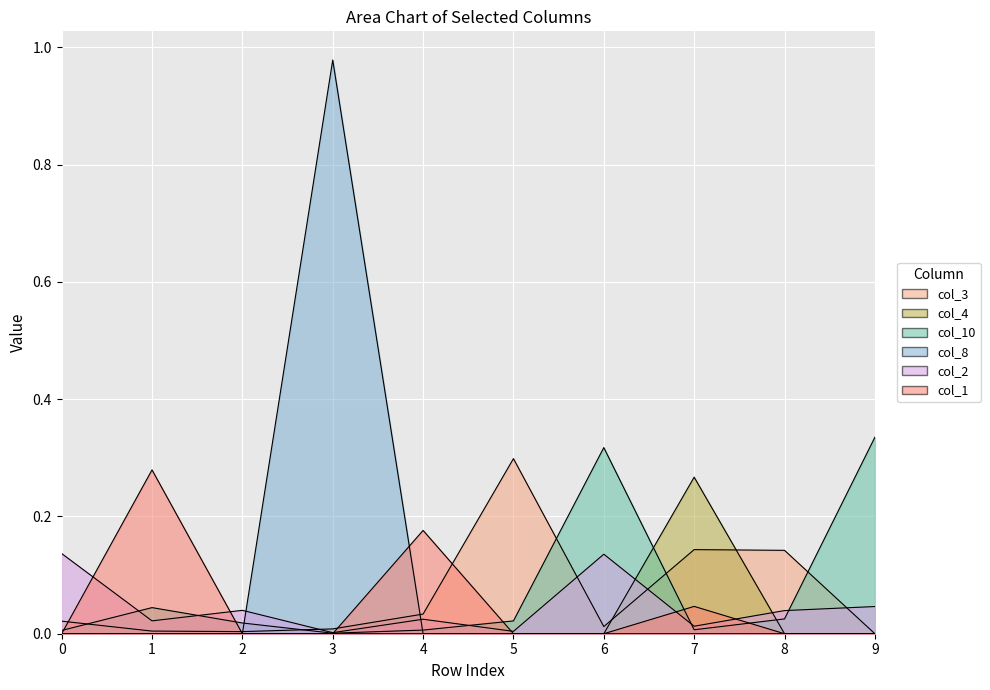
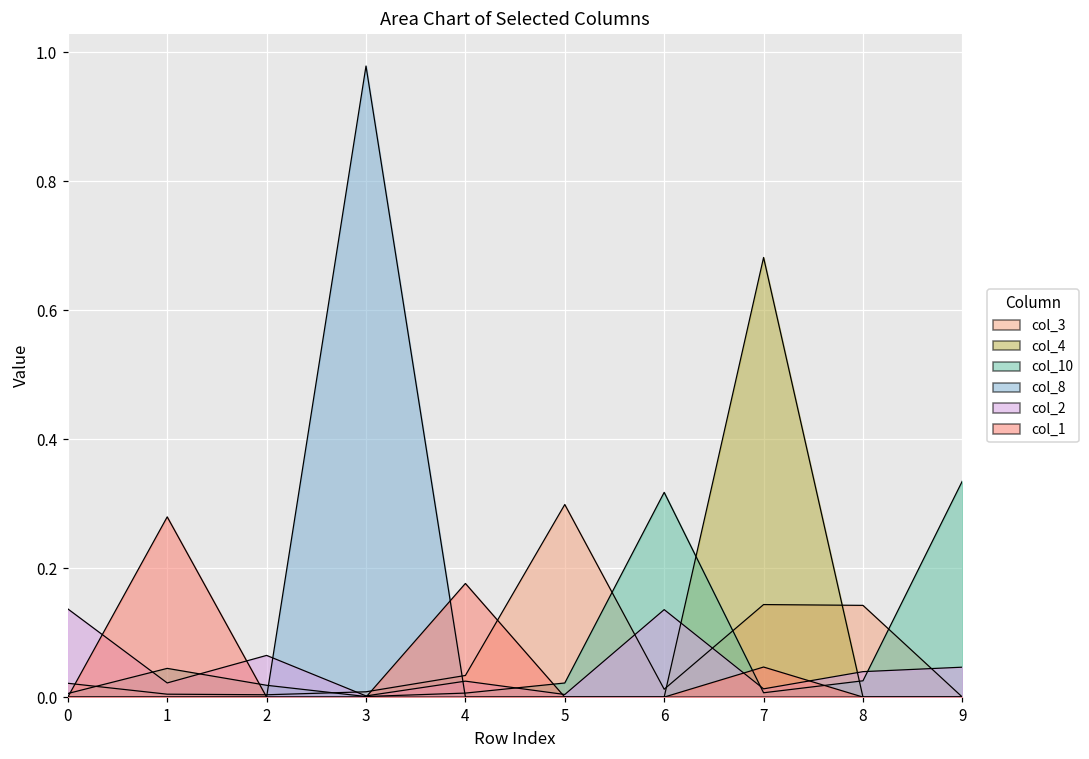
col_2, 2: 0.04 -> 0.06
col_4, 7: 0.27 -> 0.68
